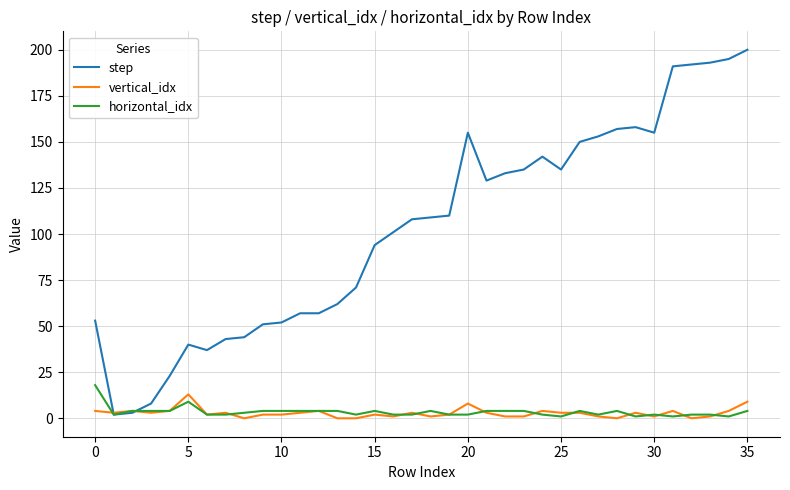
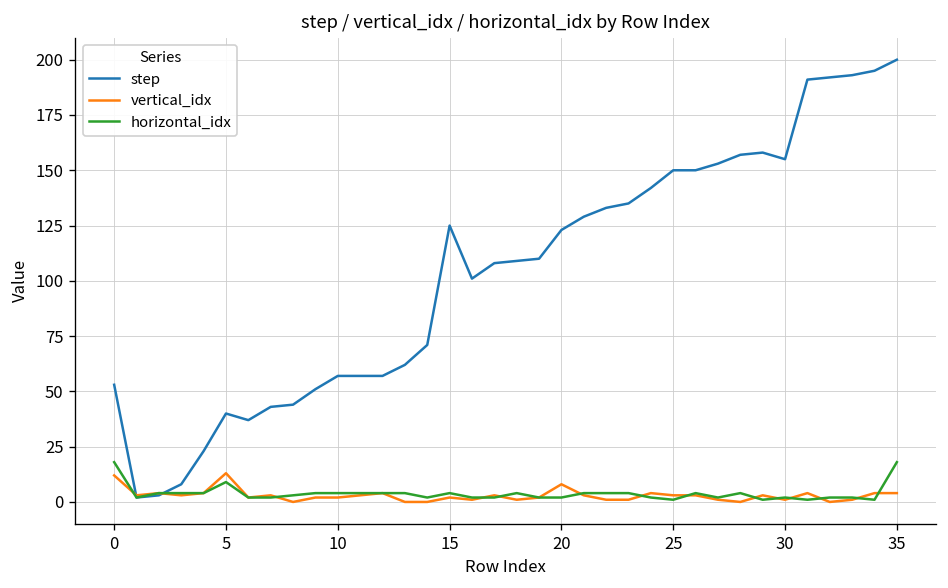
vertical_idx, 0: 4 -> 12
step, 10: 52 -> 57
step, 15: 94 -> 125
step, 20: 155 -> 123
step, 25: 135 -> 150
vertical_idx, 35: 9 -> 4
horizontal_idx, 35: 4 -> 18
